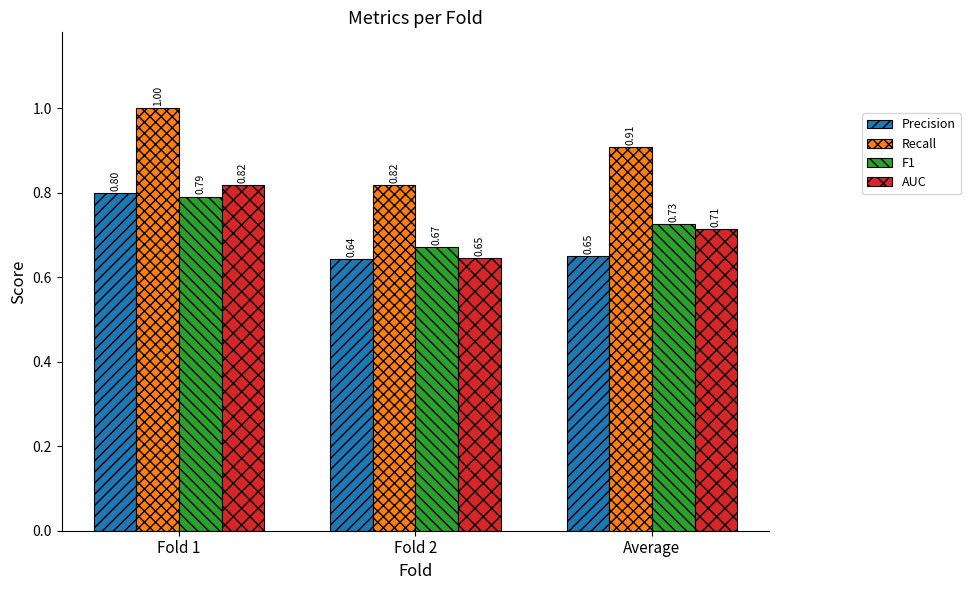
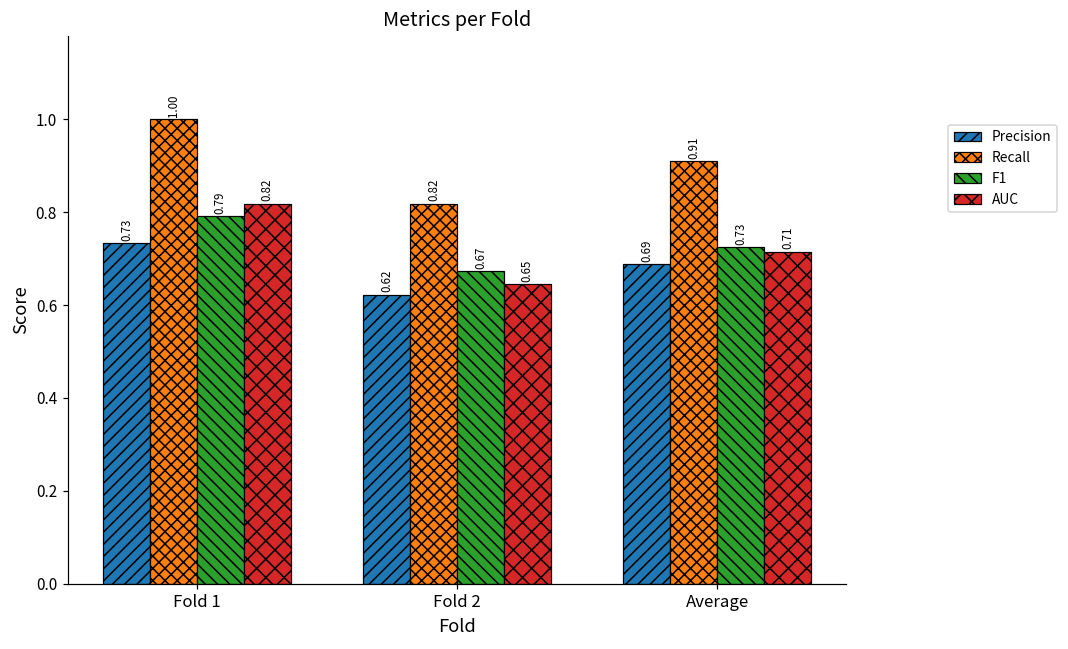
Precision, Fold 1: 0.80 -> 0.73
Precision, Fold 2: 0.64 -> 0.62
Precision, Average: 0.65 -> 0.69
